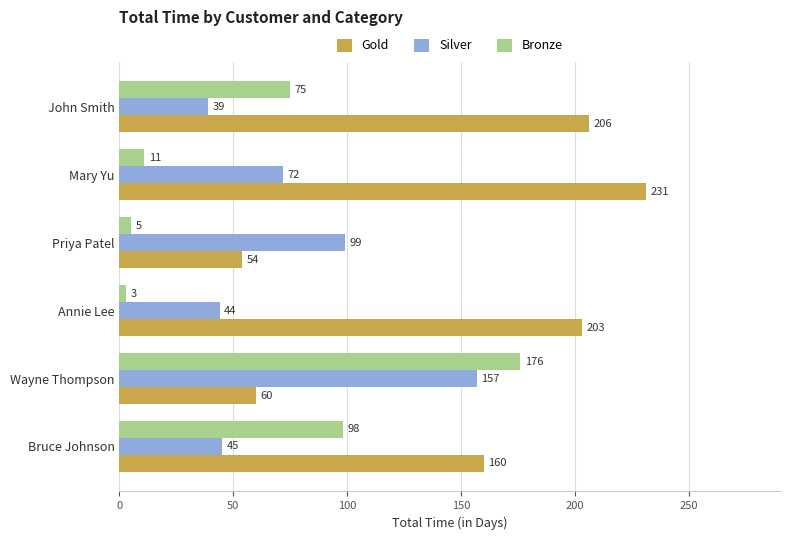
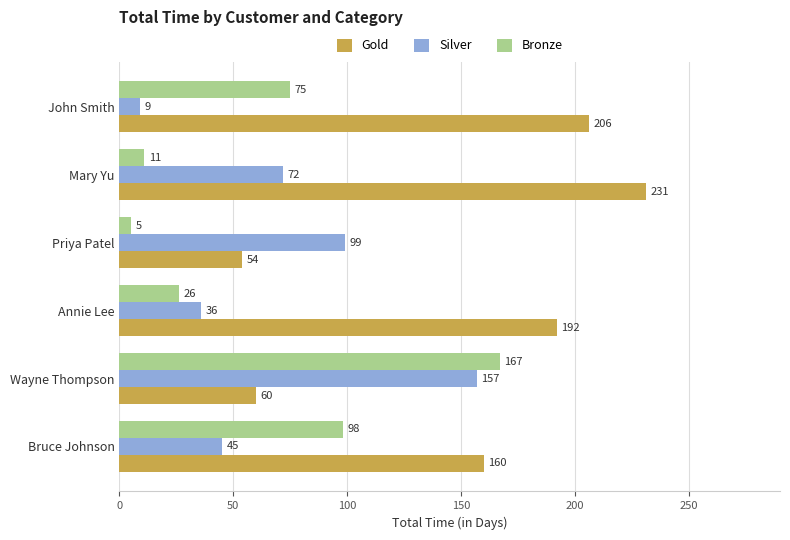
Silver, John Smith: 39 -> 9
Bronze, Annie Lee: 3 -> 26
Silver, Annie Lee: 44 -> 36
Gold, Annie Lee: 203 -> 192
Bronze, Wayne Thompson: 176 -> 167
